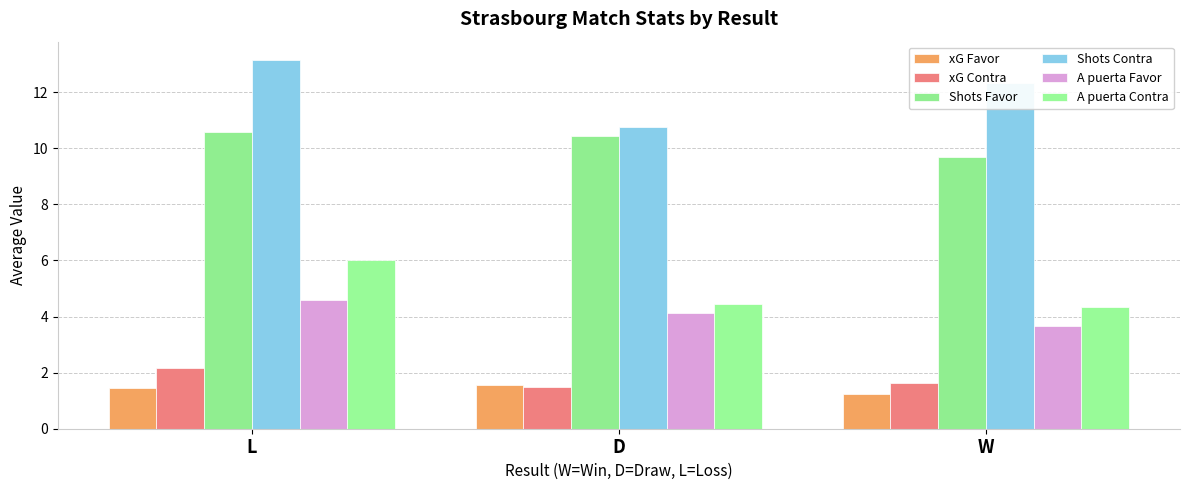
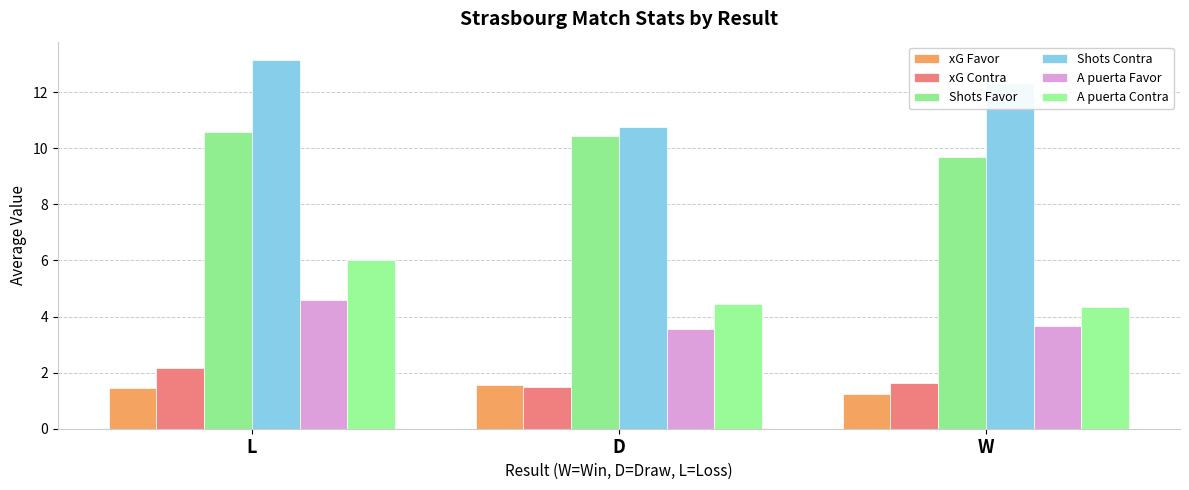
A puerta Favor, D: 4.1 -> 3.6
